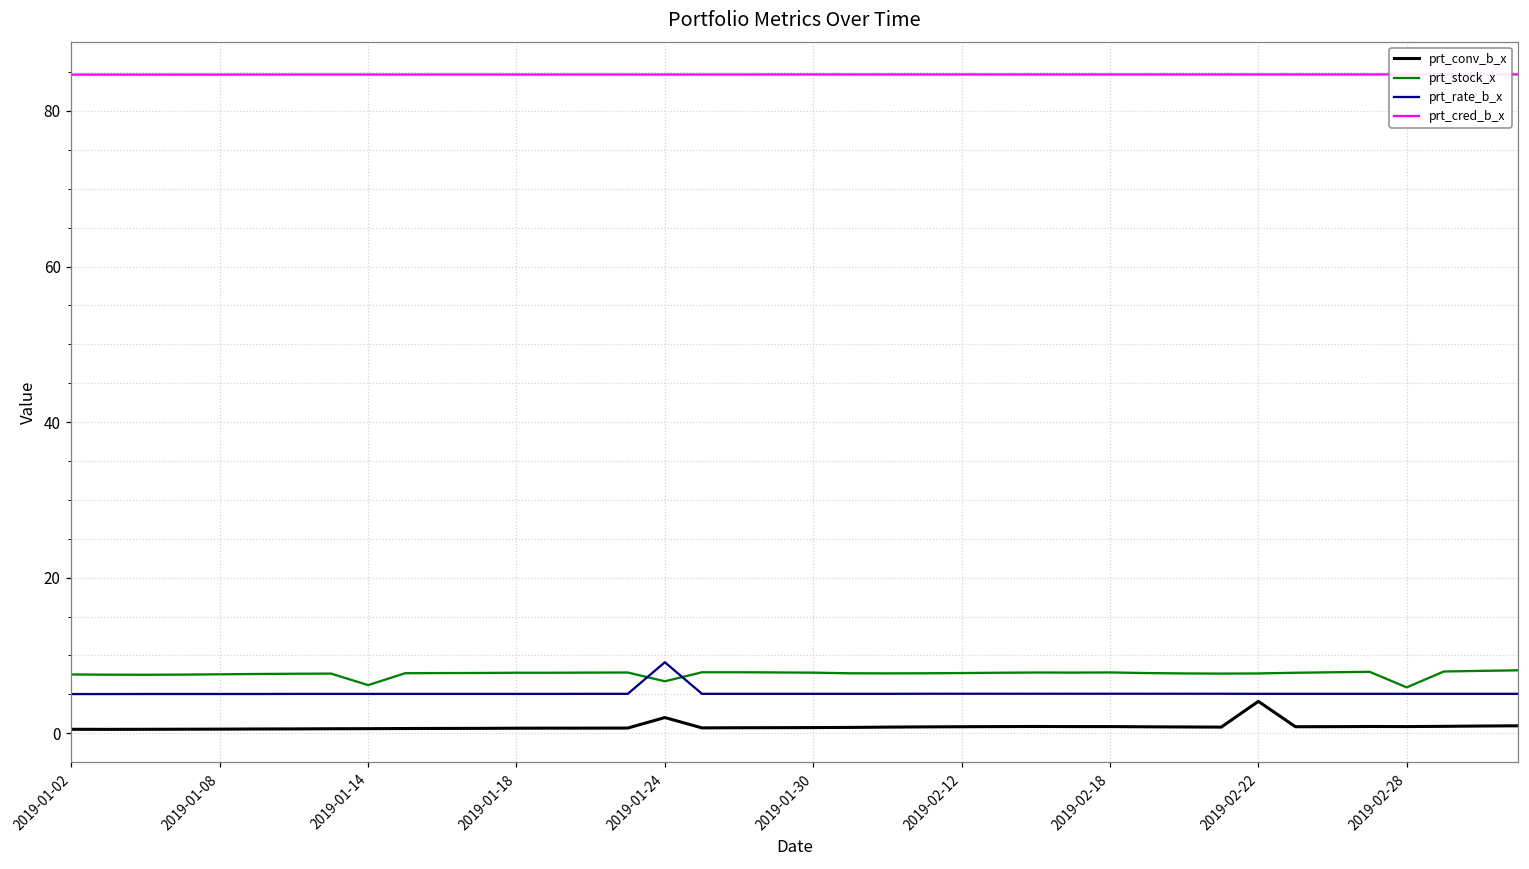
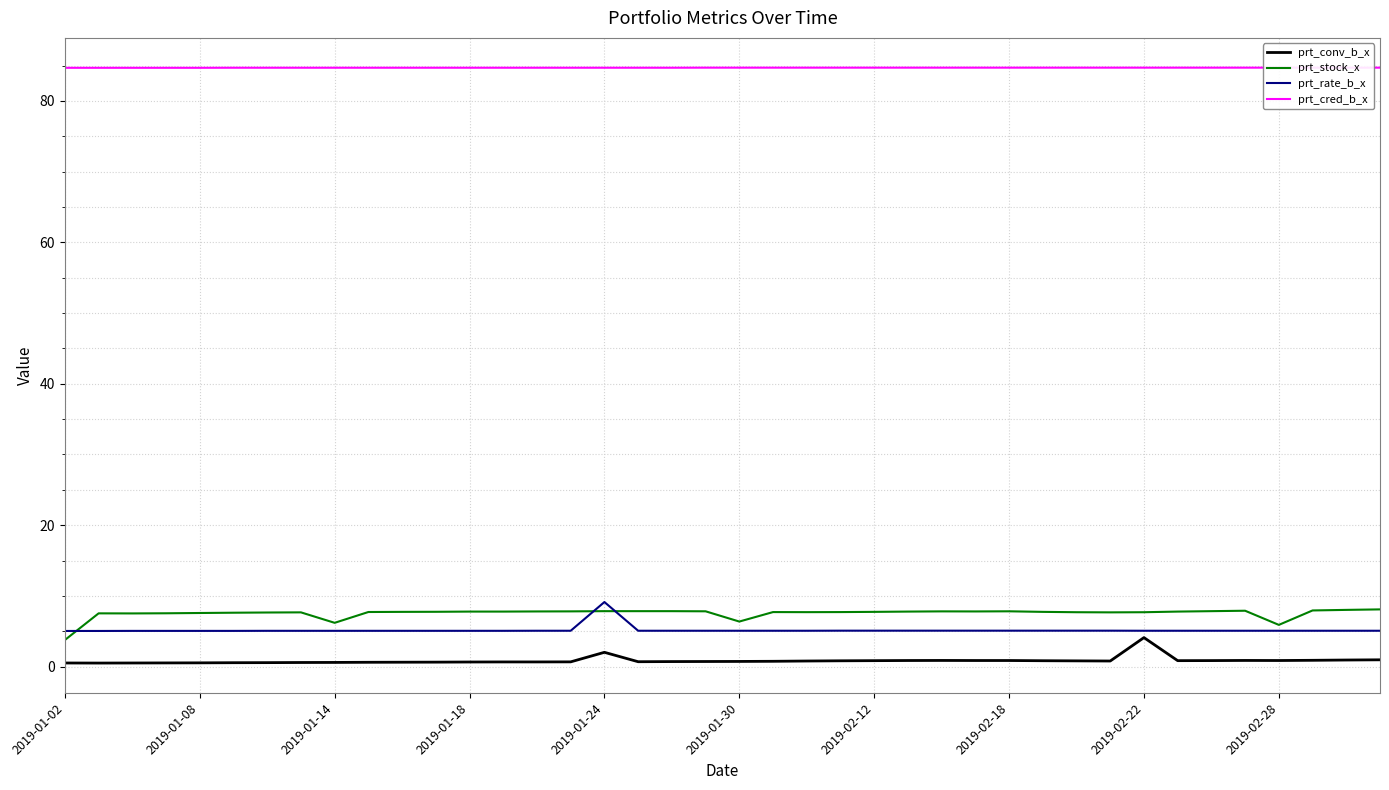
prt_stock_x, 2019-01-02: 8 -> 4
prt_stock_x, 2019-01-24: 7 -> 8
prt_stock_x, 2019-01-30: 8 -> 6
